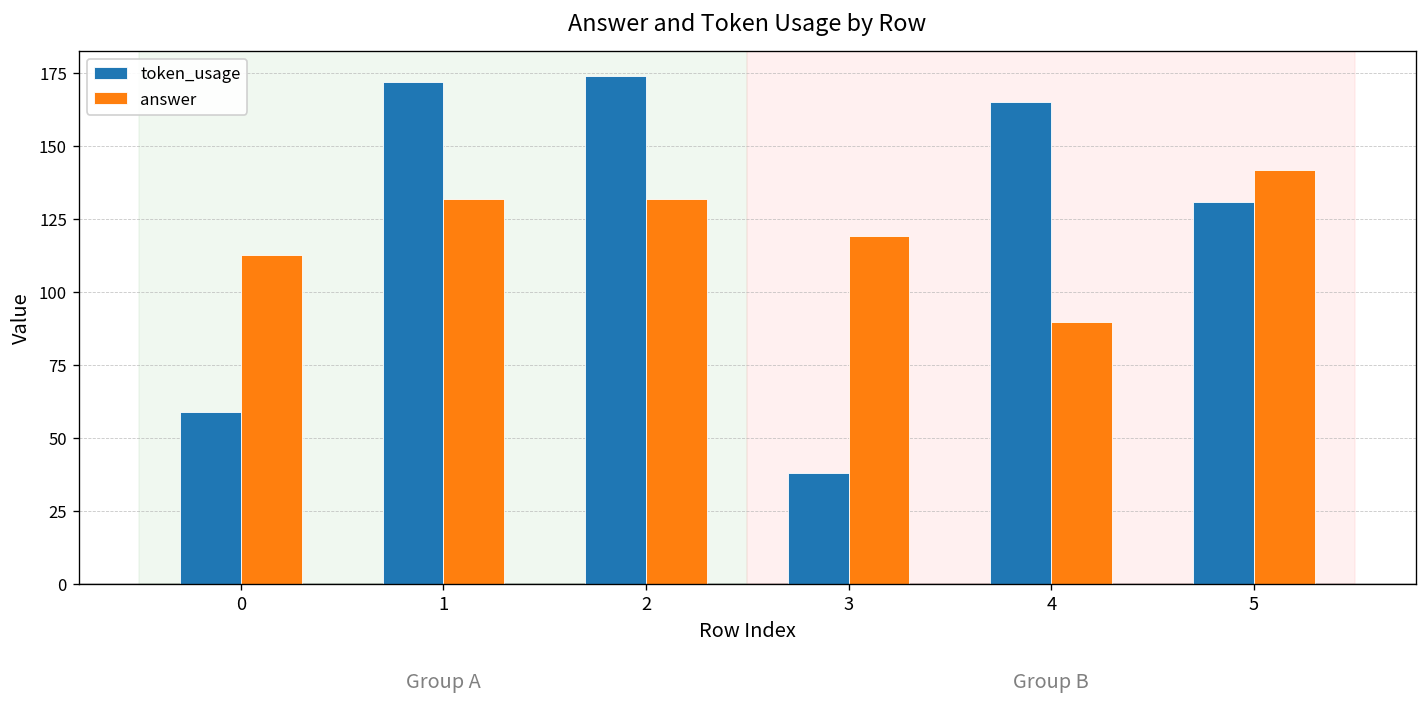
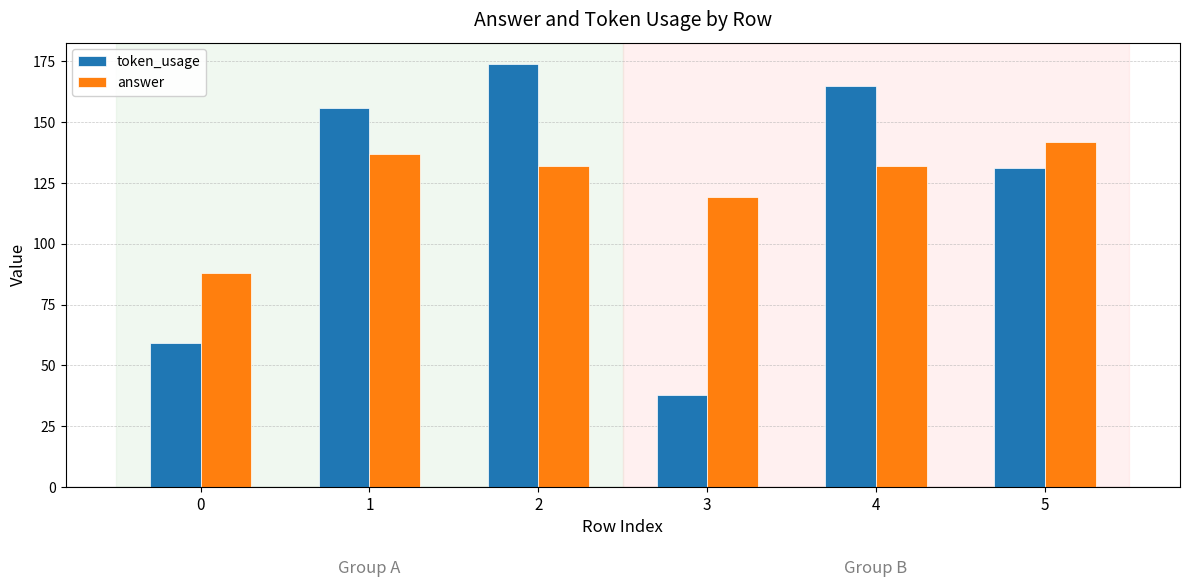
answer, 0: 113 -> 88
token_usage, 1: 172 -> 156
answer, 1: 132 -> 137
answer, 4: 90 -> 132
